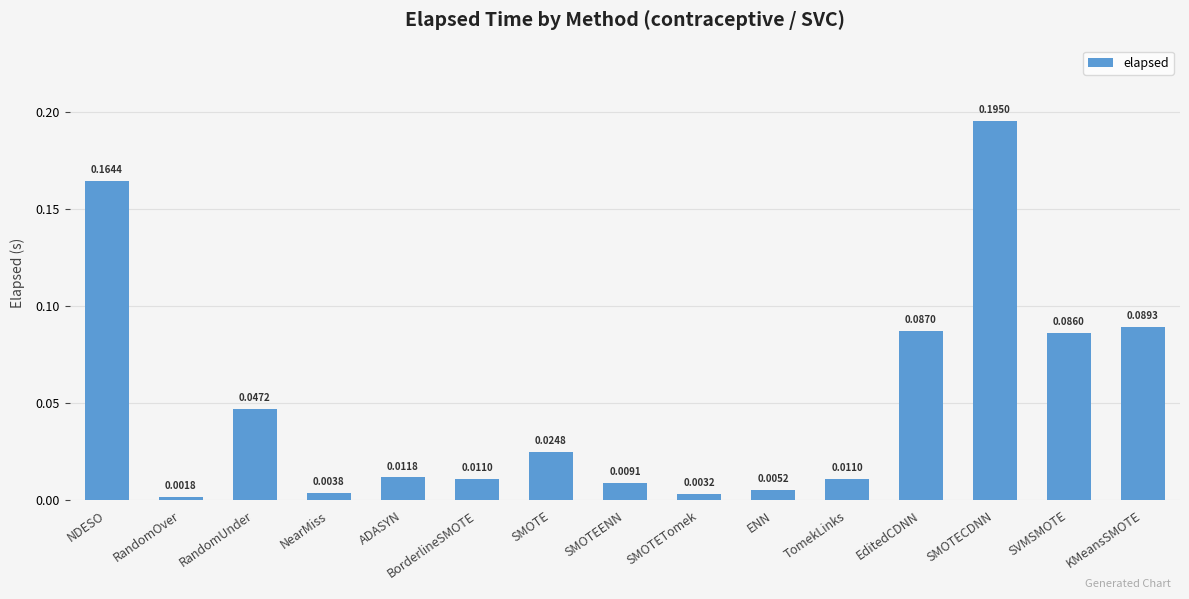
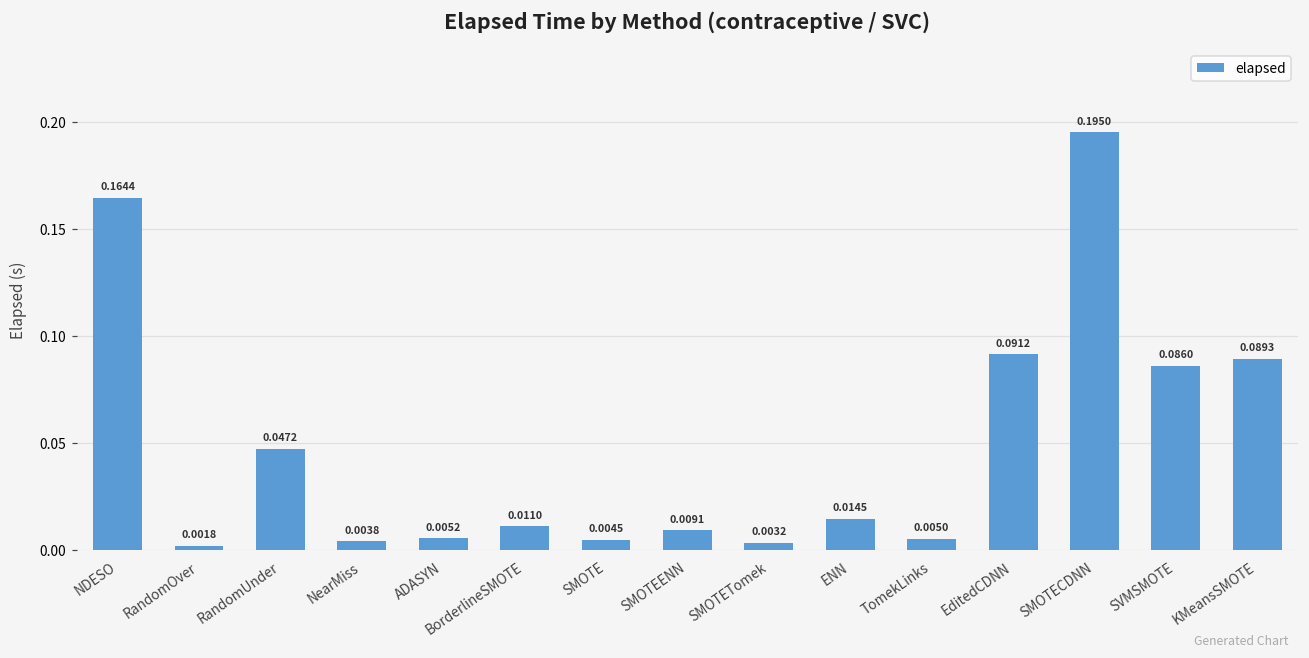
ADASYN: 0.0118 -> 0.0052
SMOTE: 0.0248 -> 0.0045
ENN: 0.0052 -> 0.0145
TomekLinks: 0.0110 -> 0.0050
EditedCDNN: 0.0870 -> 0.0912
